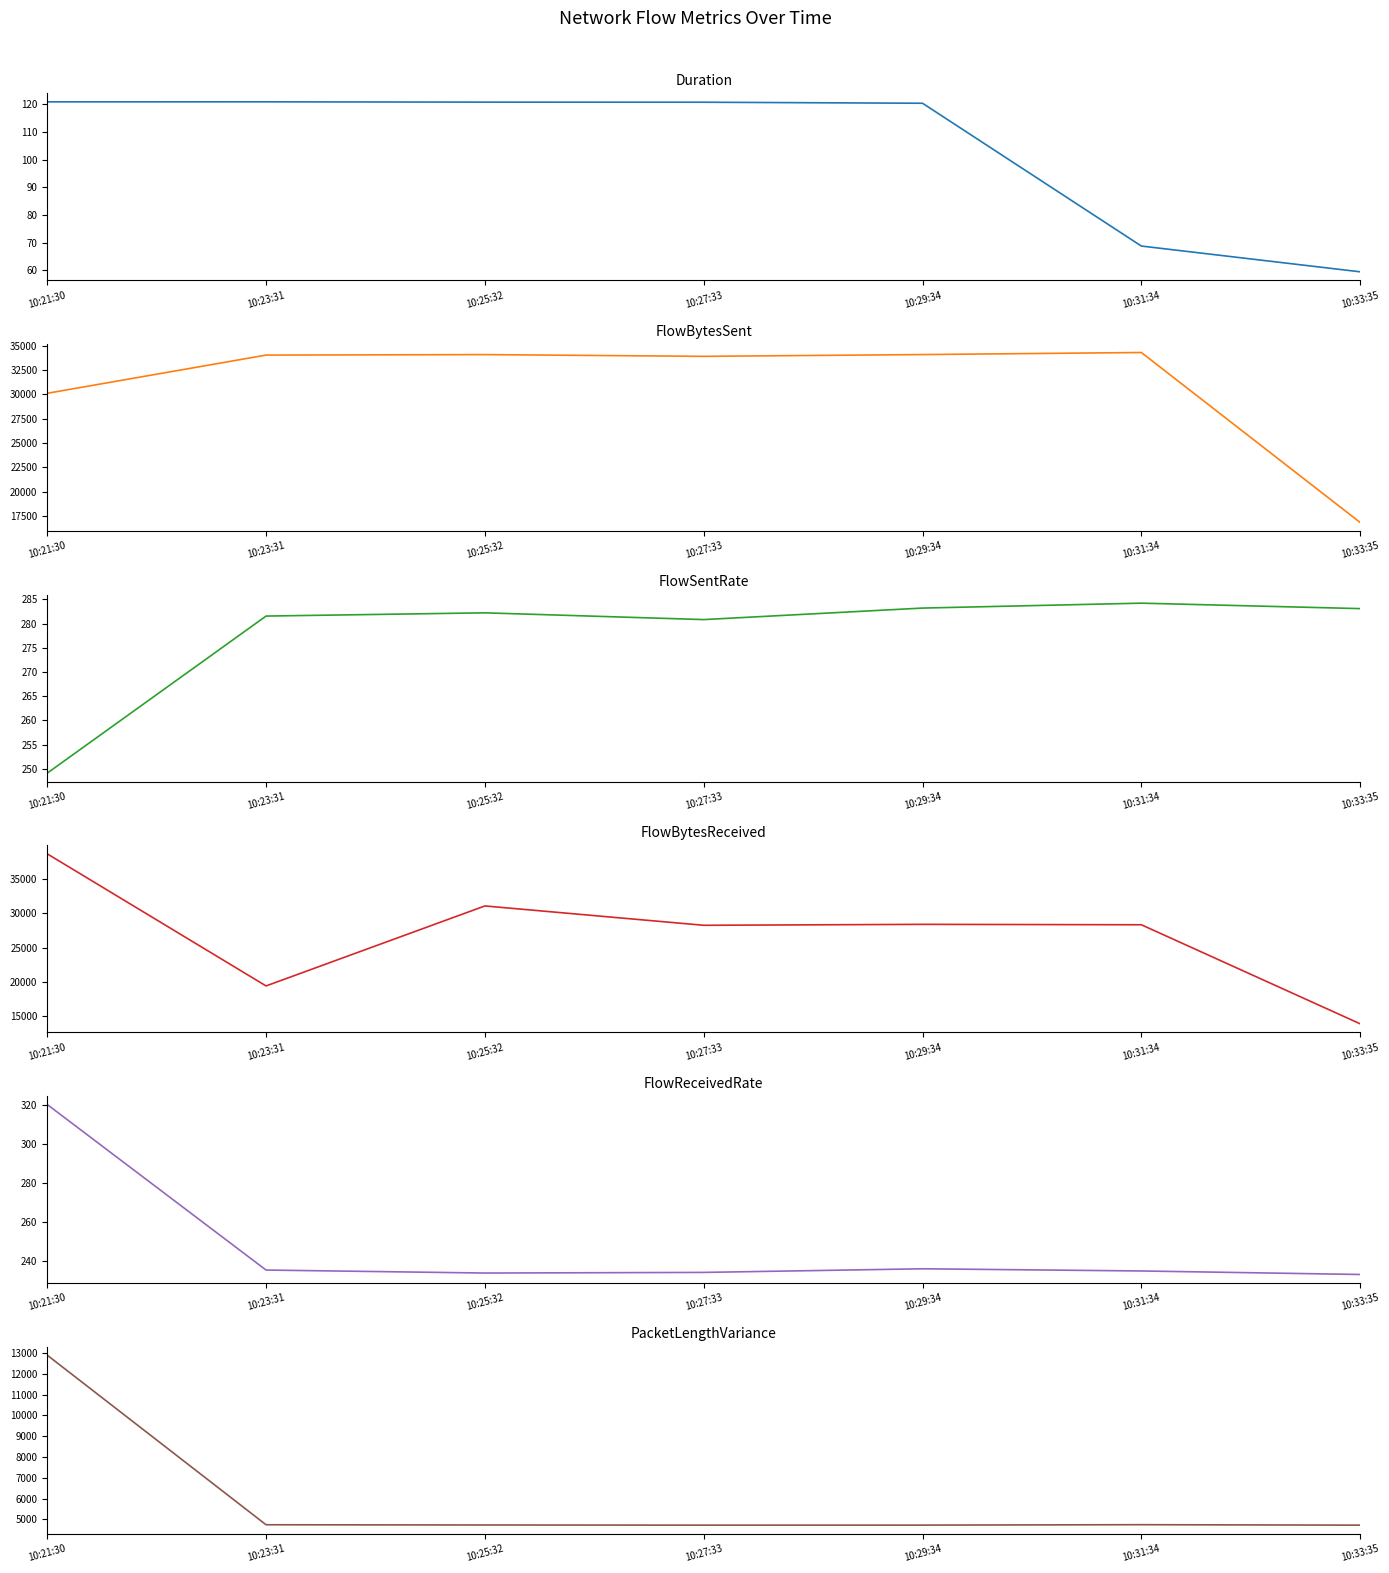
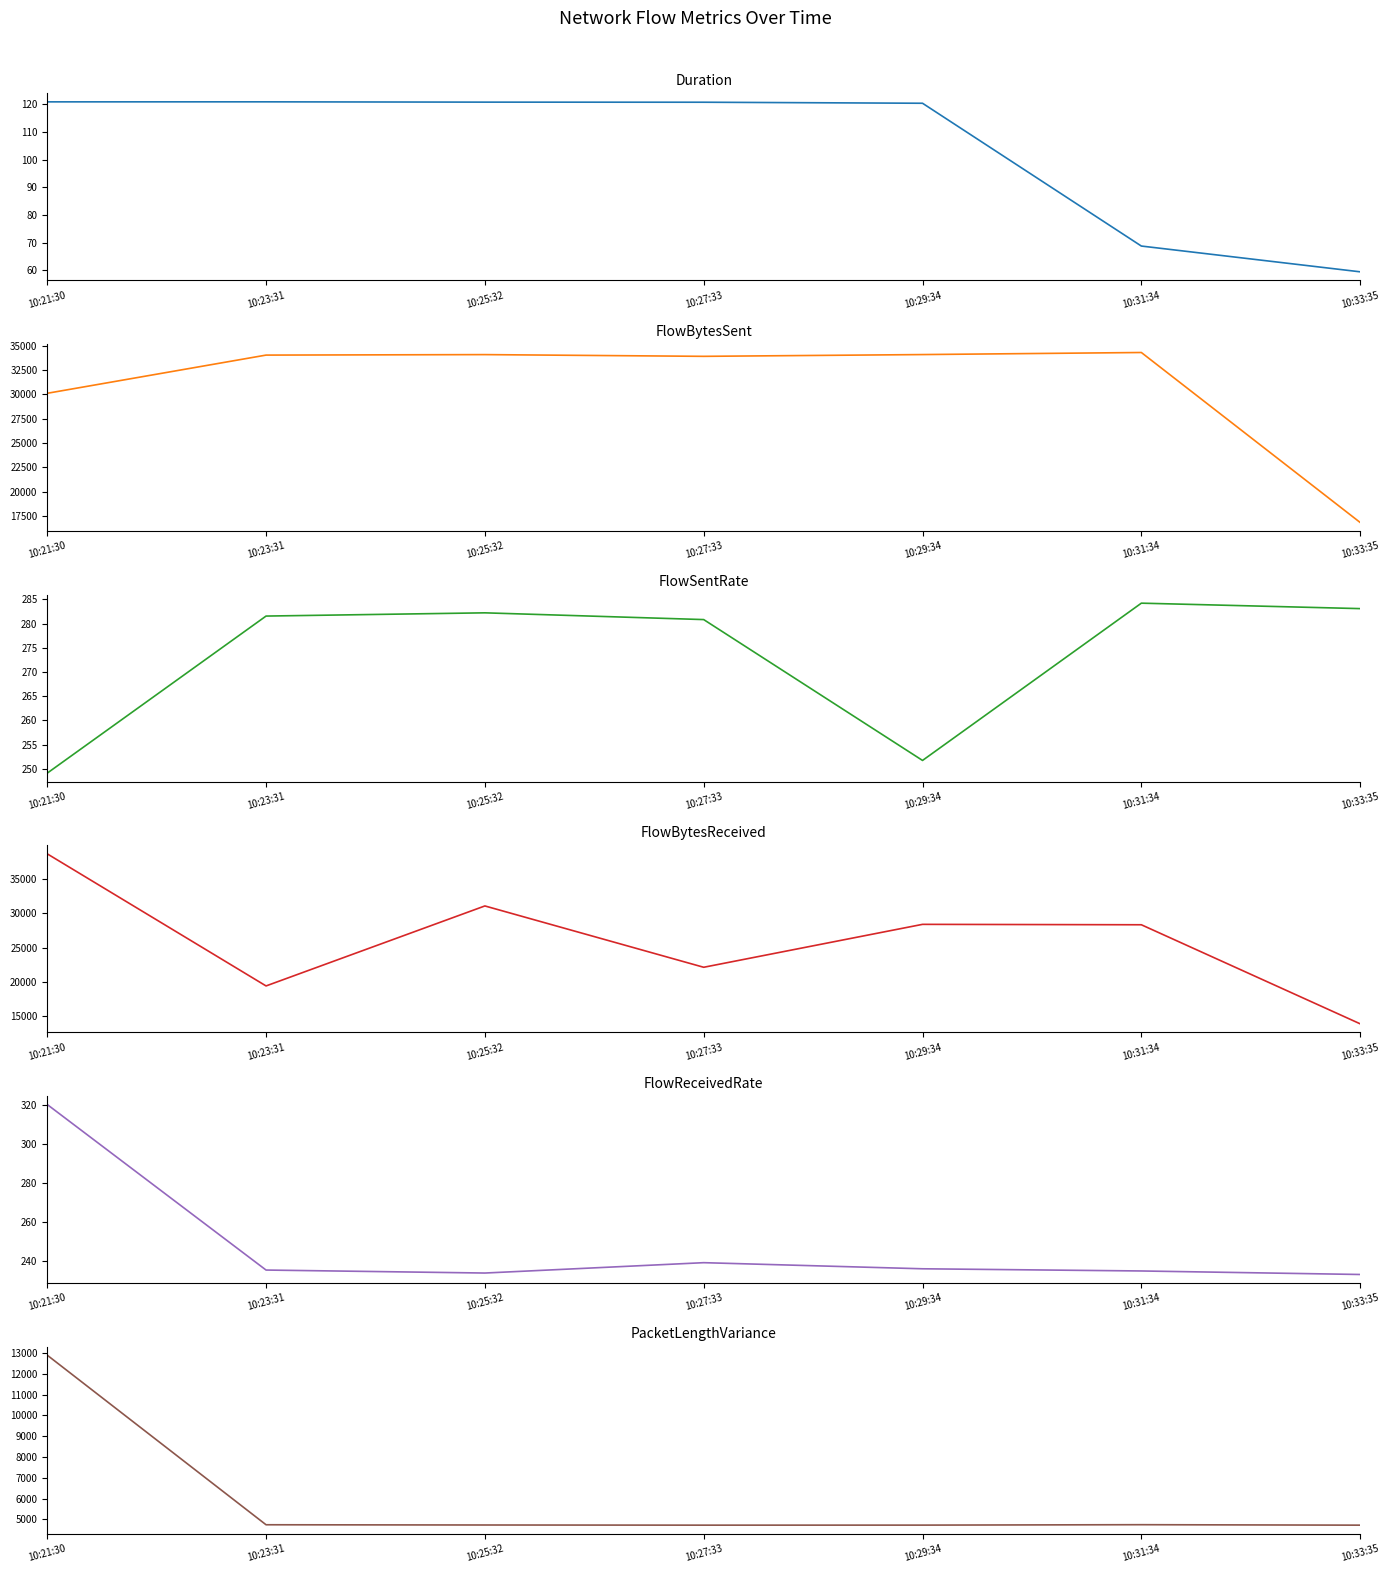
FlowSentRate, 10:29:34: 283 -> 252
FlowBytesReceived, 10:27:33: 28000 -> 22000
FlowReceivedRate, 10:27:33: 234 -> 239
